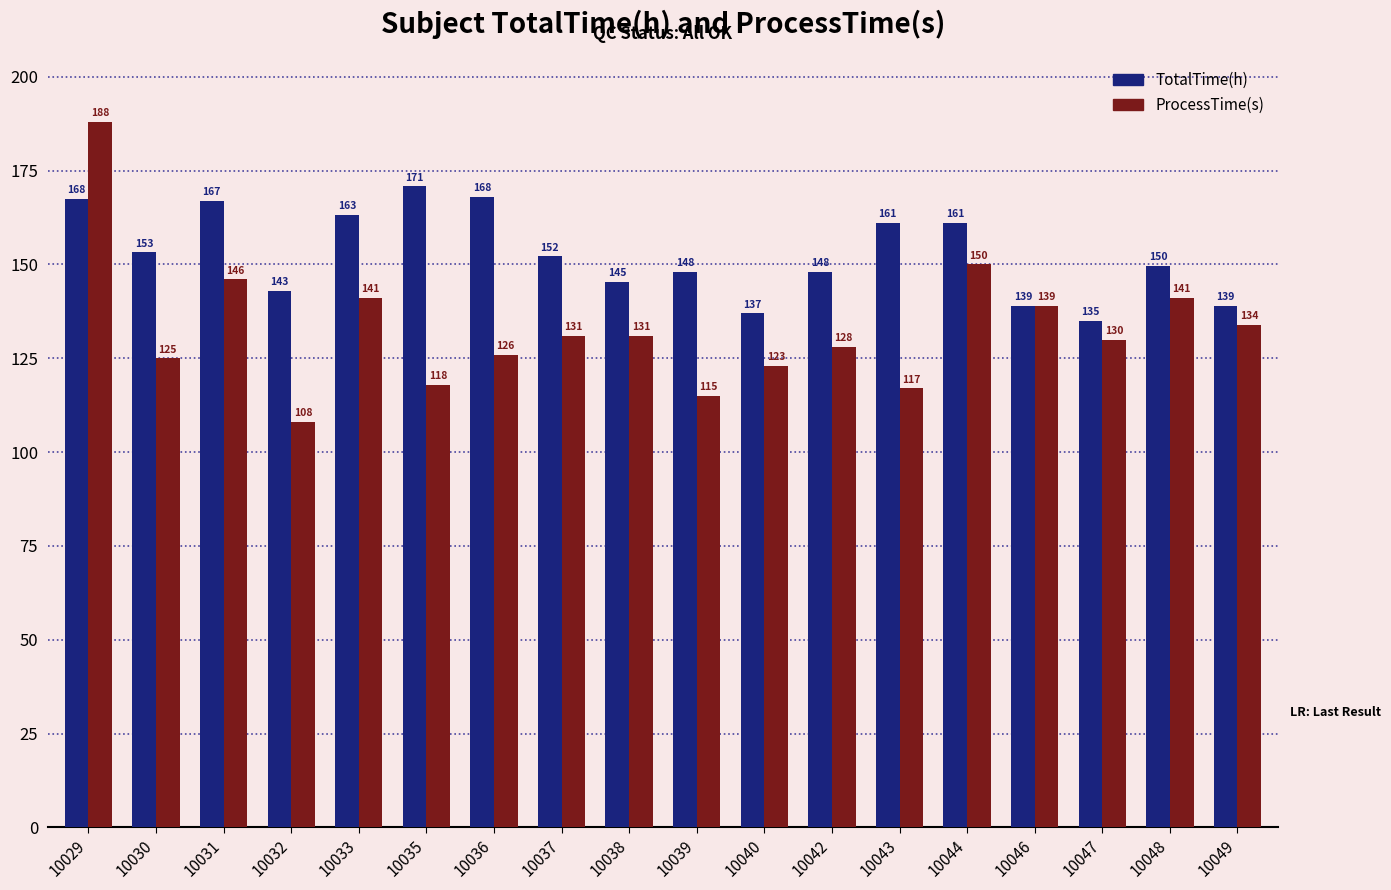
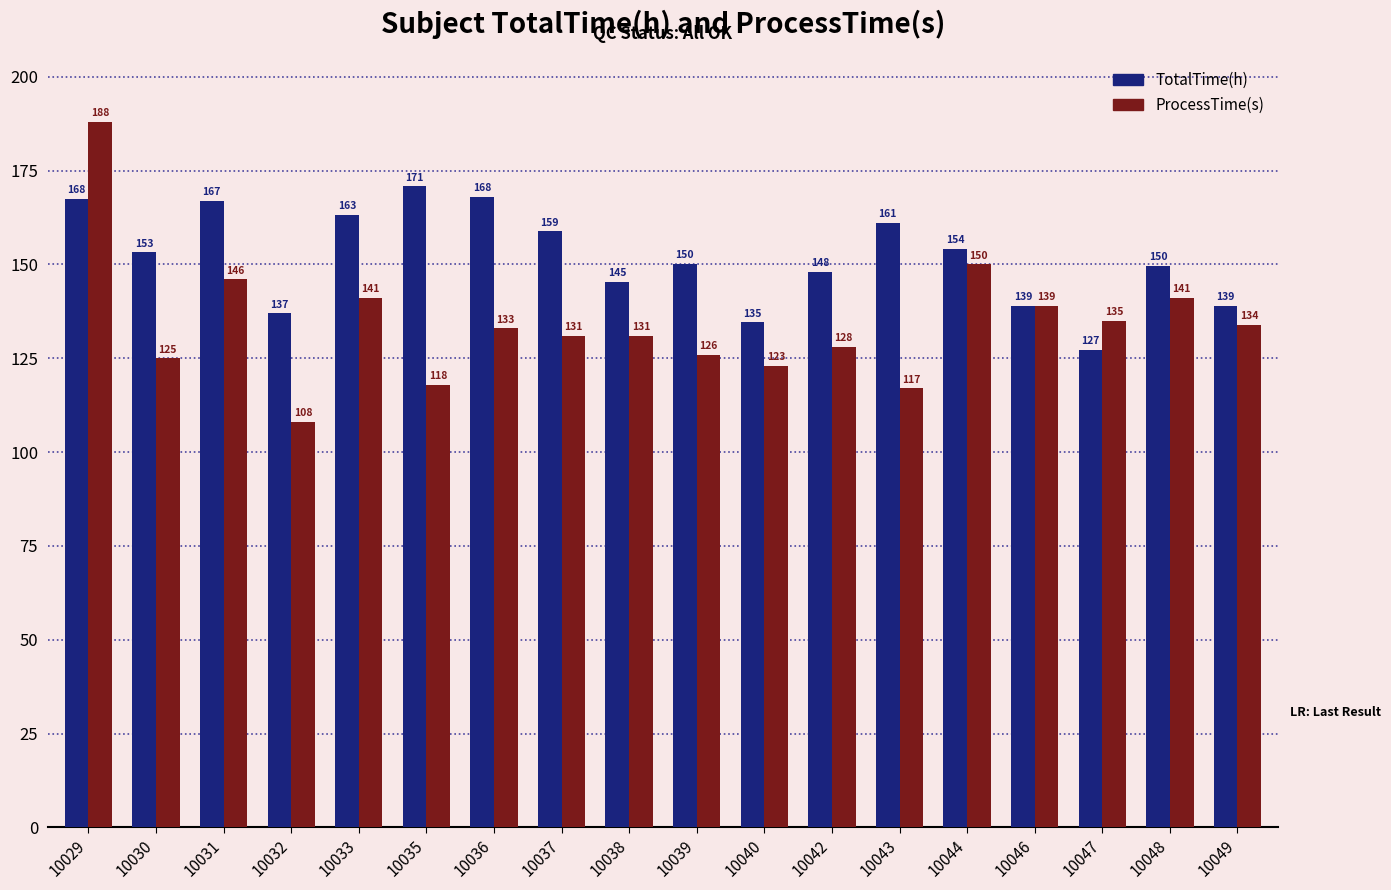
TotalTime(h), 10032: 143 -> 137
ProcessTime(s), 10036: 126 -> 133
TotalTime(h), 10037: 152 -> 159
TotalTime(h), 10039: 148 -> 150
ProcessTime(s), 10039: 115 -> 126
TotalTime(h), 10040: 137 -> 135
TotalTime(h), 10044: 161 -> 154
TotalTime(h), 10047: 135 -> 127
ProcessTime(s), 10047: 130 -> 135
